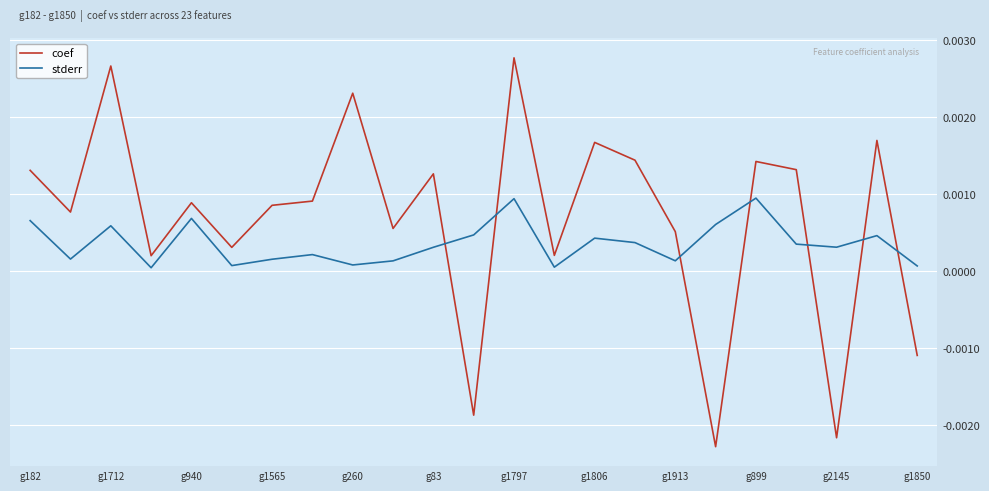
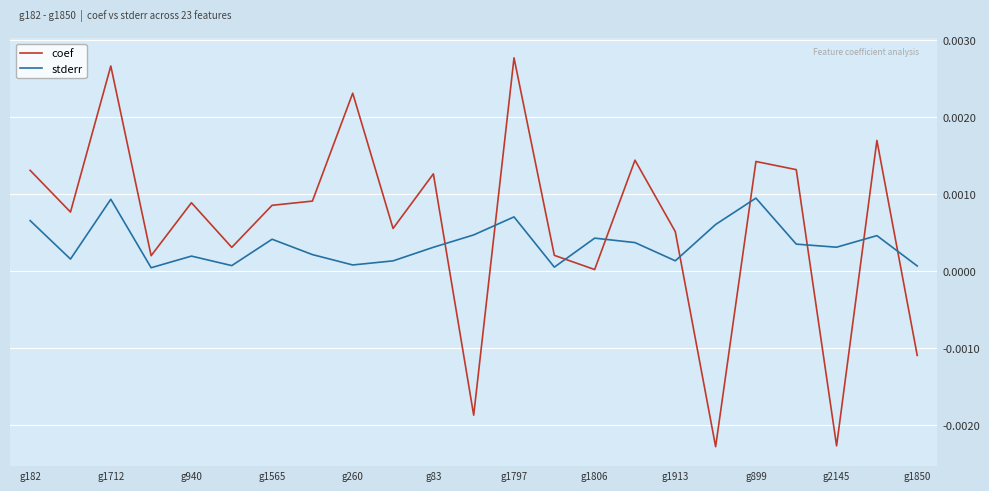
stderr, g1712: 0.0006 -> 0.0009
stderr, g940: 0.0007 -> 0.0002
stderr, g1565: 0.0002 -> 0.0004
stderr, g1797: 0.0009 -> 0.0007
coef, g1806: 0.0017 -> 0.0000
coef, g2145: -0.0022 -> -0.0023
